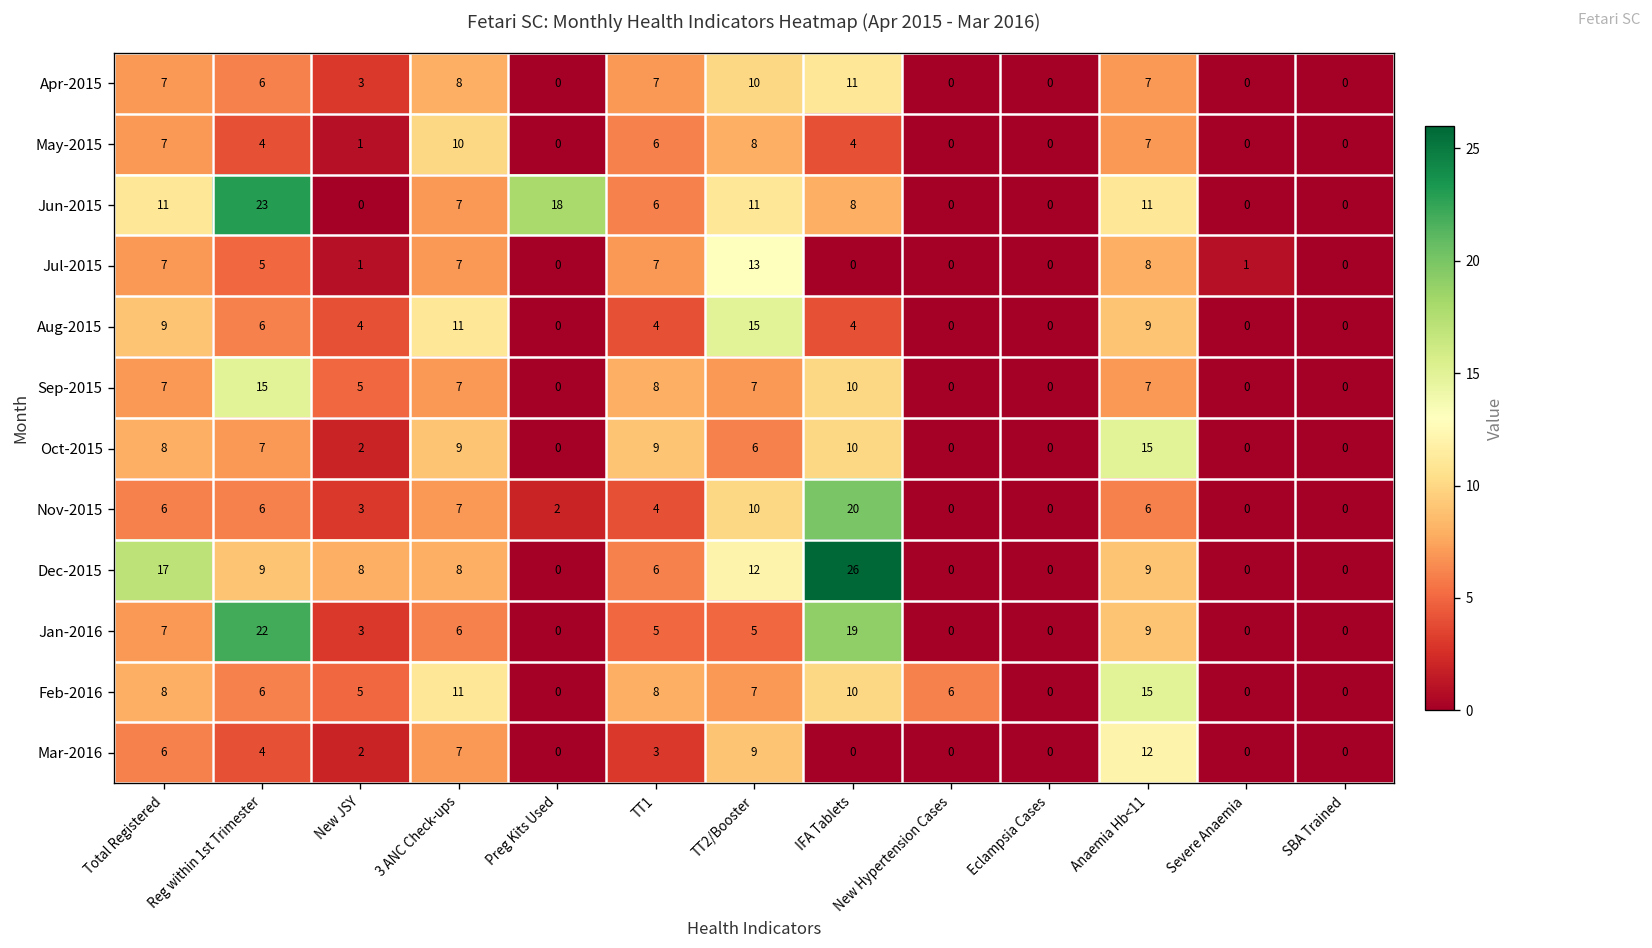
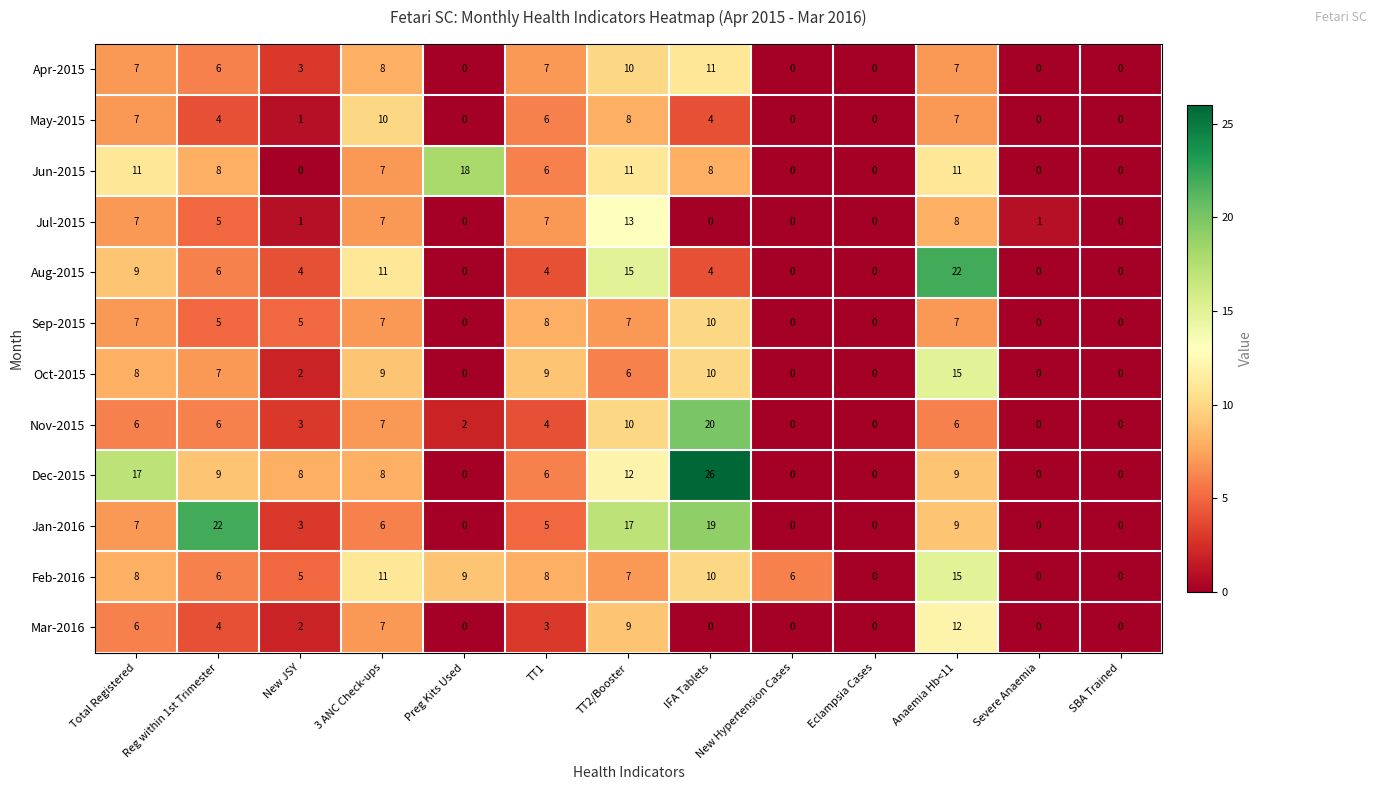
Jun-2015, Reg within 1st Trimester: 23 -> 8
Aug-2015, Anaemia Hb<11: 9 -> 22
Sep-2015, Reg within 1st Trimester: 15 -> 5
Jan-2016, TT2/Booster: 5 -> 17
Feb-2016, Preg Kits Used: 0 -> 9
